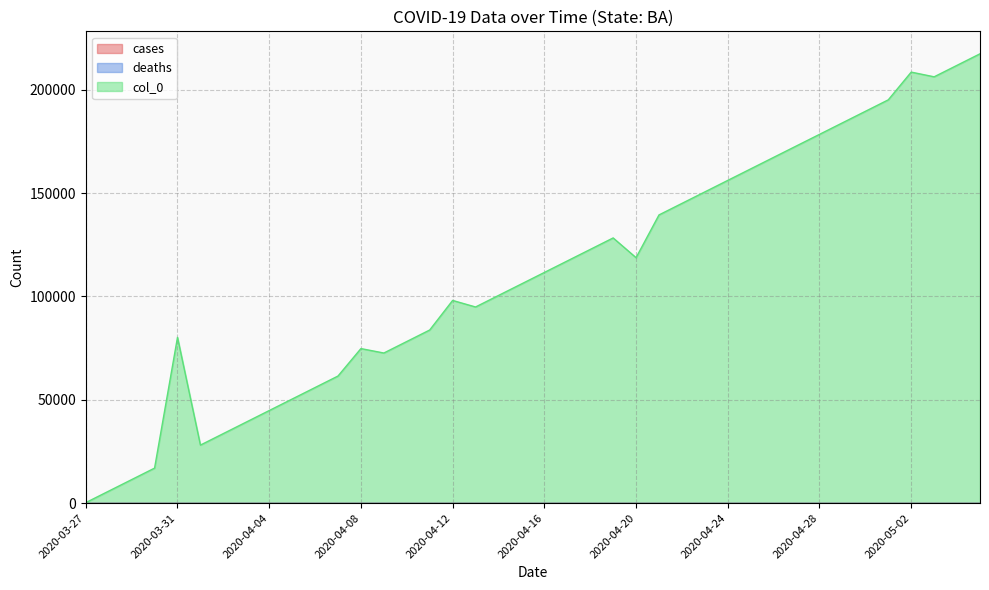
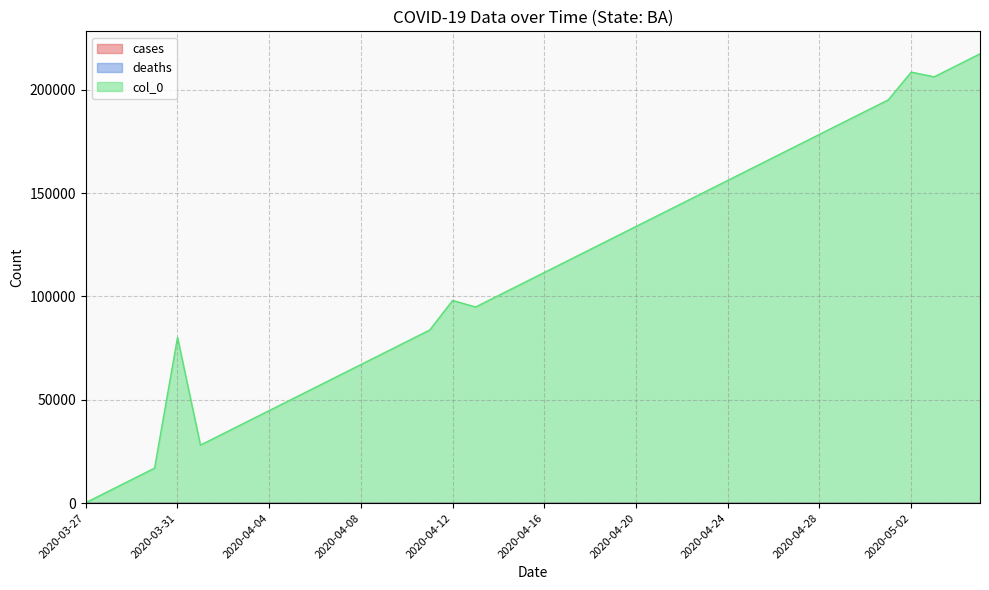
col_0, 2020-04-08: 75000 -> 67000
col_0, 2020-04-20: 119000 -> 134000
